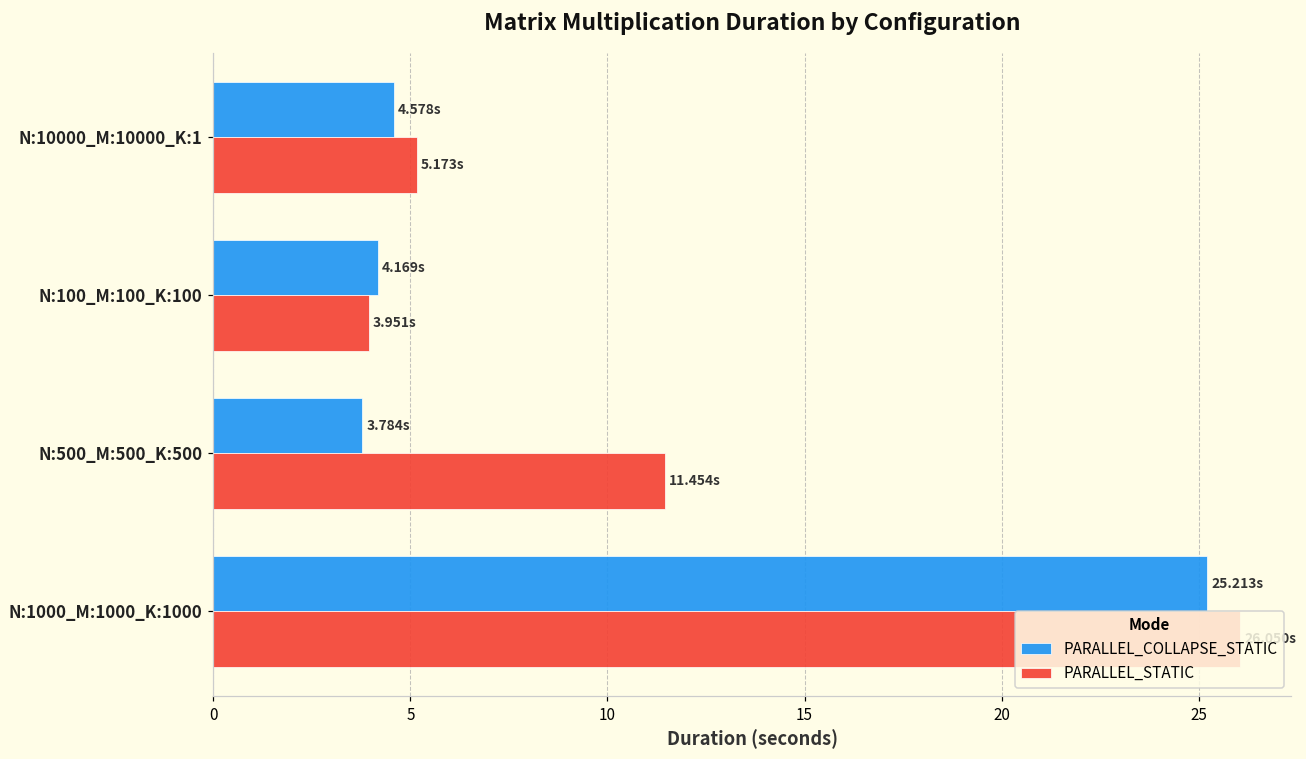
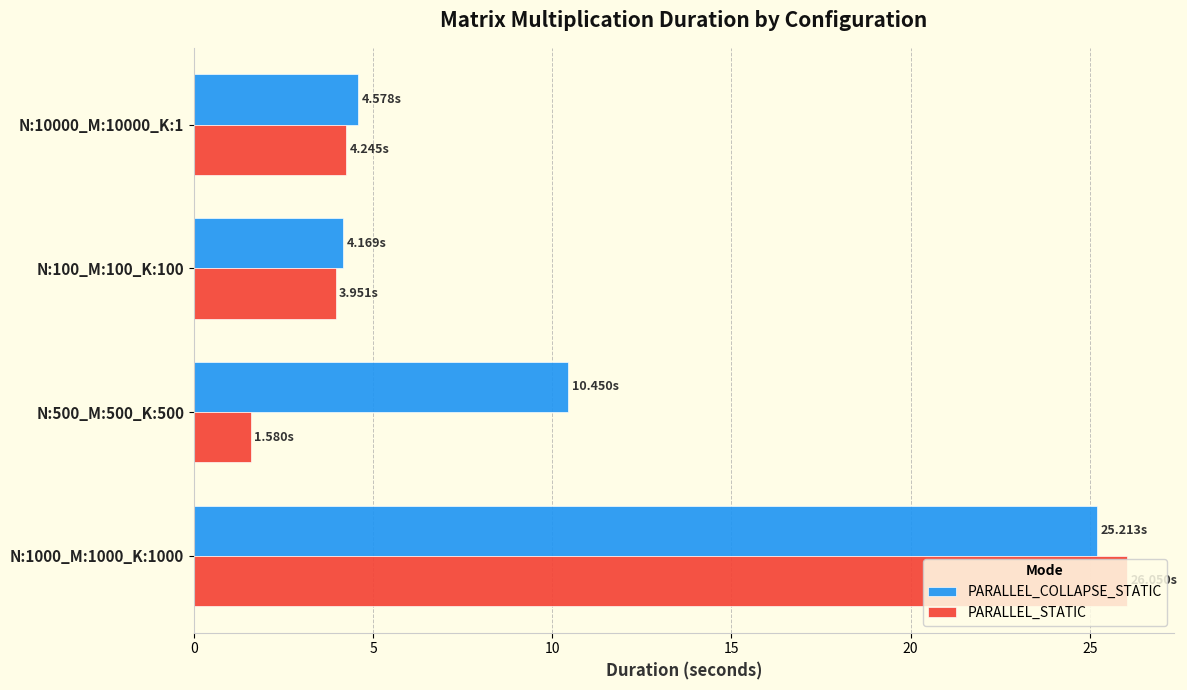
PARALLEL_STATIC, N:10000_M:10000_K:1: 5.173s -> 4.245s
PARALLEL_COLLAPSE_STATIC, N:500_M:500_K:500: 3.784s -> 10.450s
PARALLEL_STATIC, N:500_M:500_K:500: 11.454s -> 1.580s
